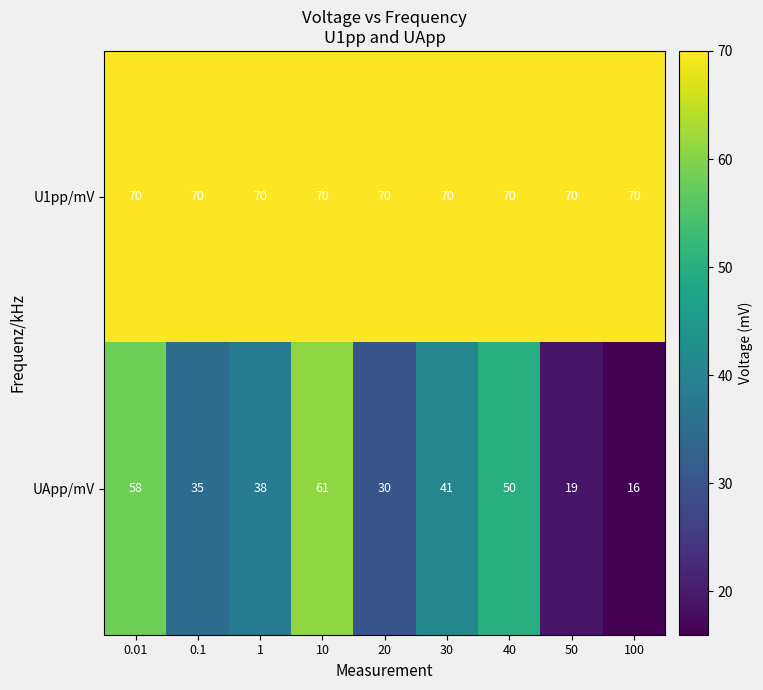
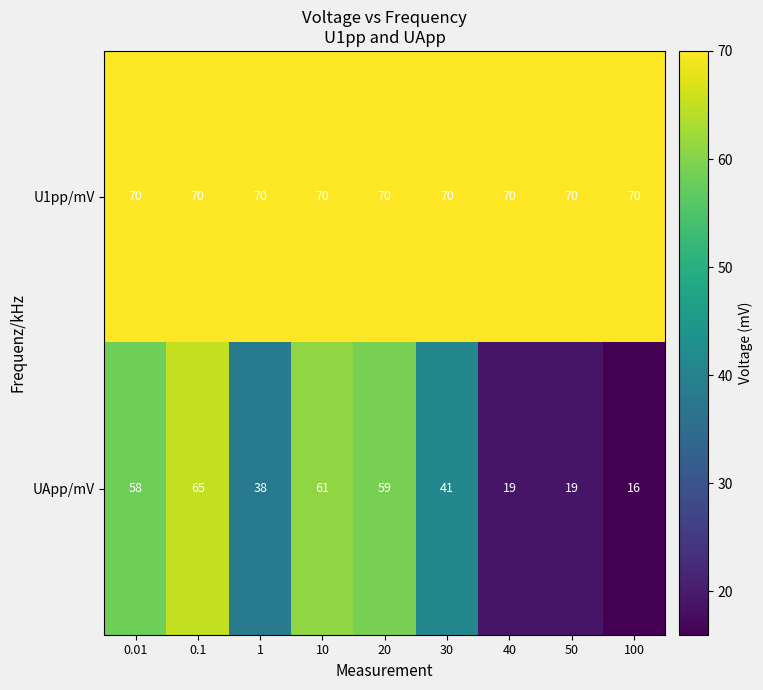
UApp/mV, 0.1: 35 -> 65
UApp/mV, 20: 30 -> 59
UApp/mV, 40: 50 -> 19
